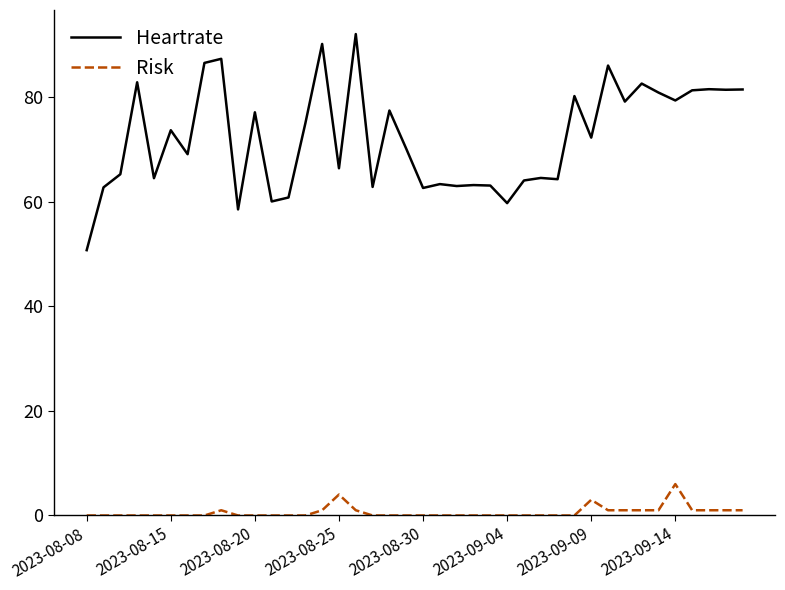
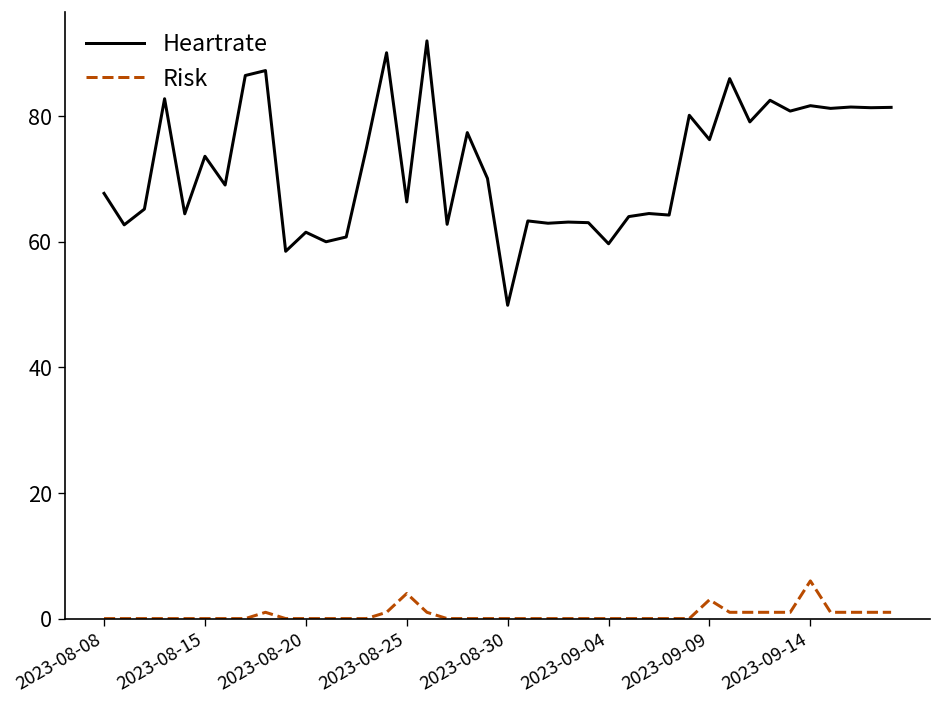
Heartrate, 2023-08-08: 51 -> 68
Heartrate, 2023-08-20: 77 -> 62
Heartrate, 2023-08-30: 63 -> 50
Heartrate, 2023-09-09: 72 -> 76
Heartrate, 2023-09-14: 79 -> 82
